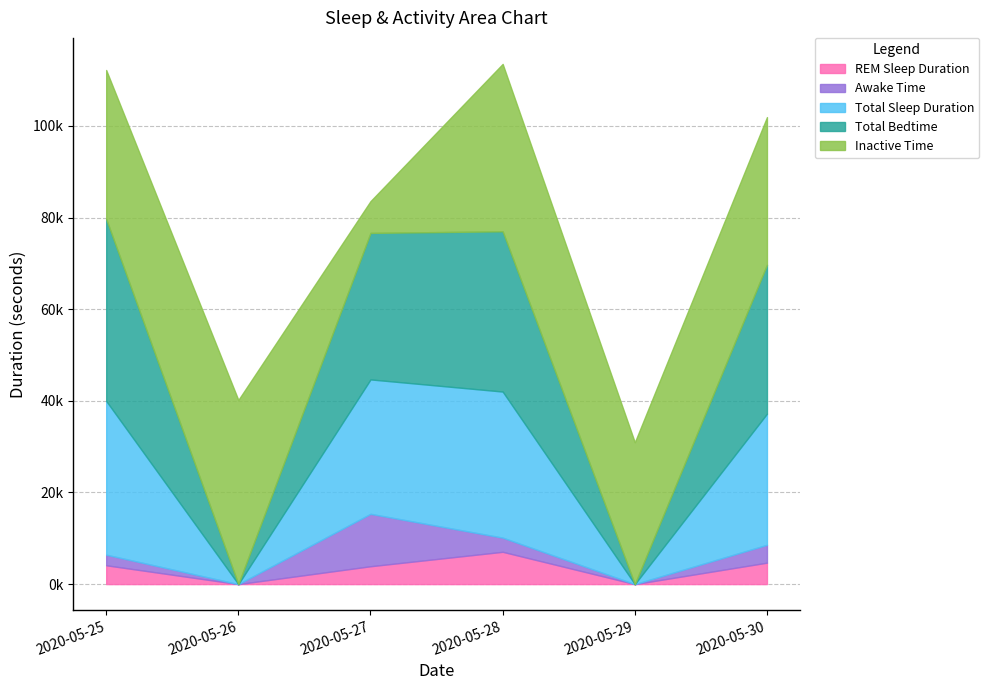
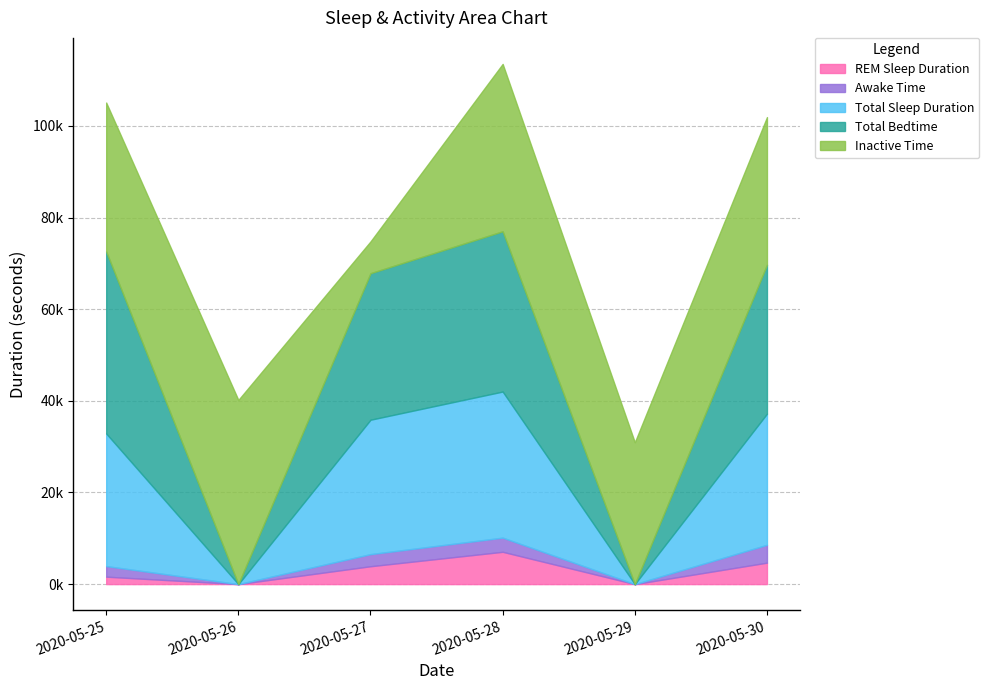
REM Sleep Duration, 2020-05-25: 4000 -> 2000
Total Sleep Duration, 2020-05-25: 34000 -> 29000
Awake Time, 2020-05-27: 11000 -> 3000
